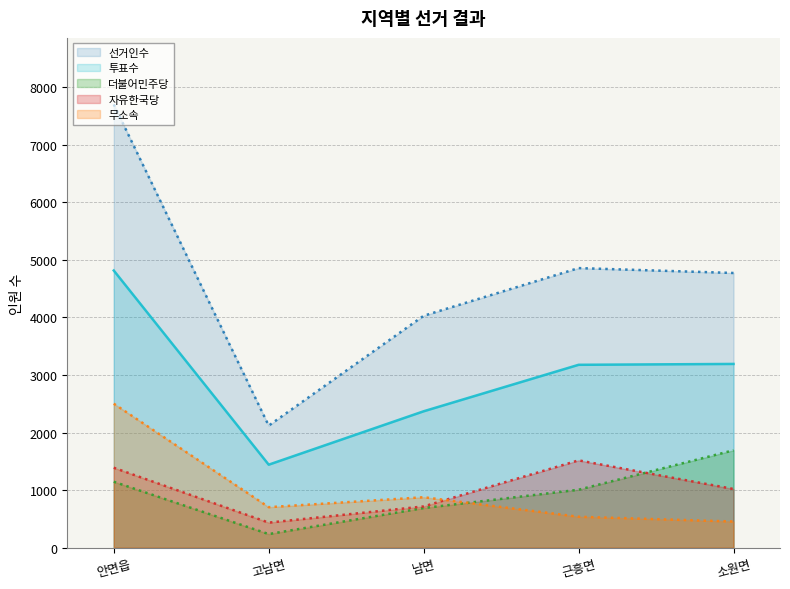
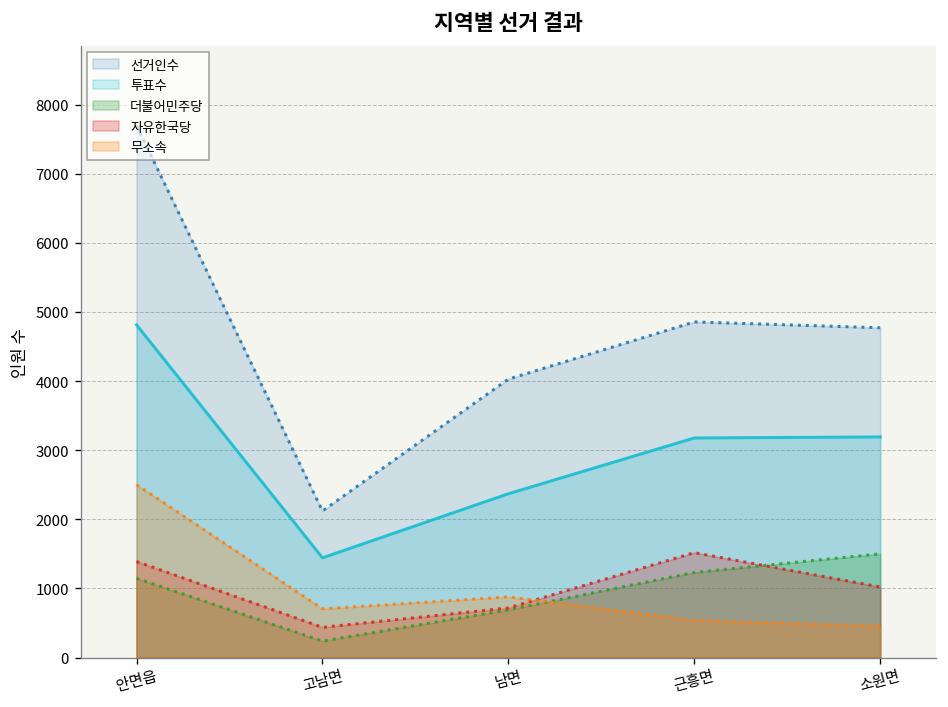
더불어민주당, 근흥면: 1000 -> 1200
더불어민주당, 소원면: 1700 -> 1500
